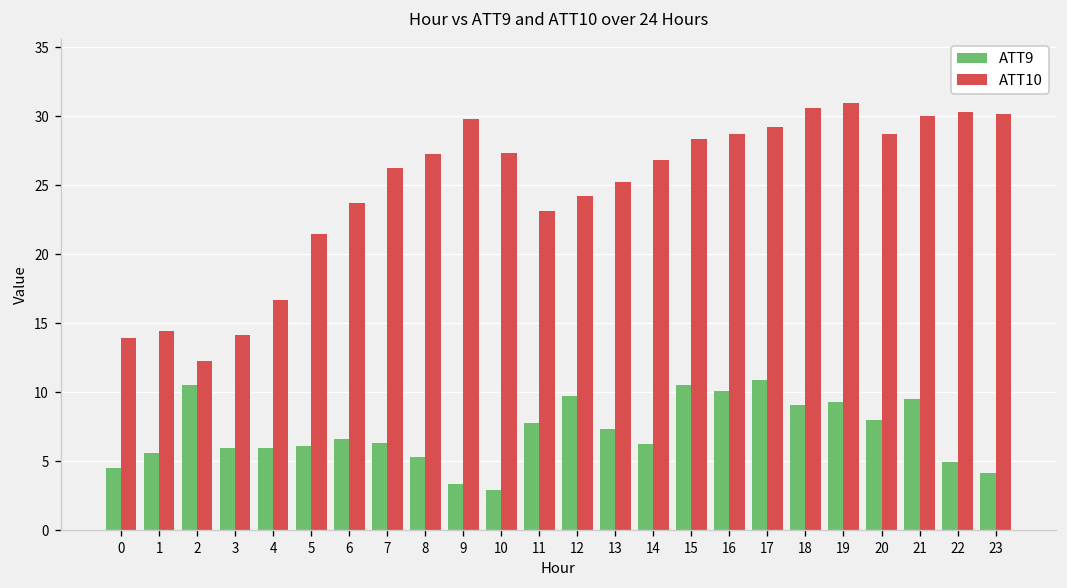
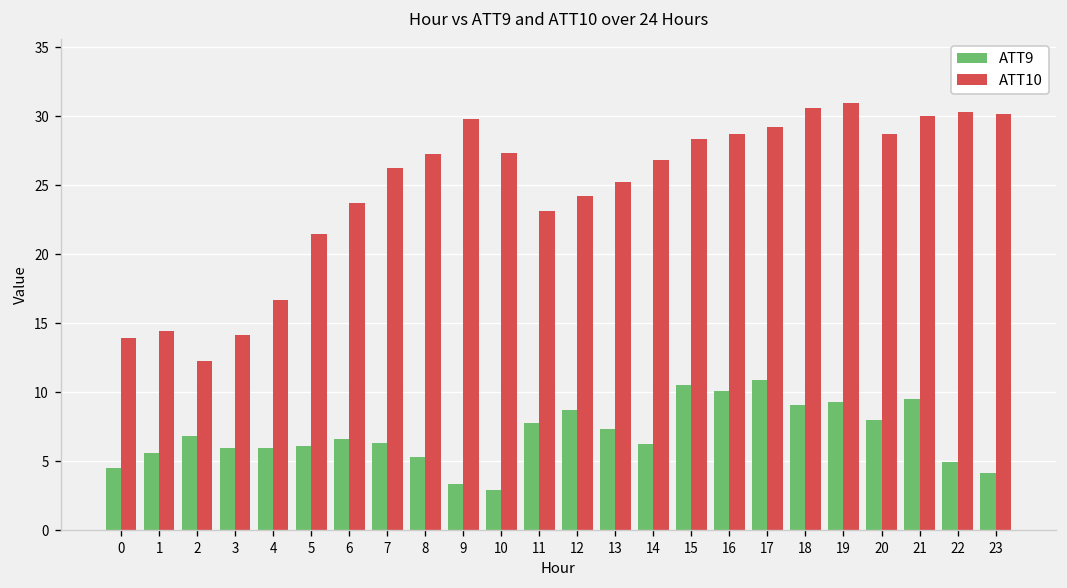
ATT9, 2: 10.5 -> 6.8
ATT9, 12: 9.7 -> 8.7
